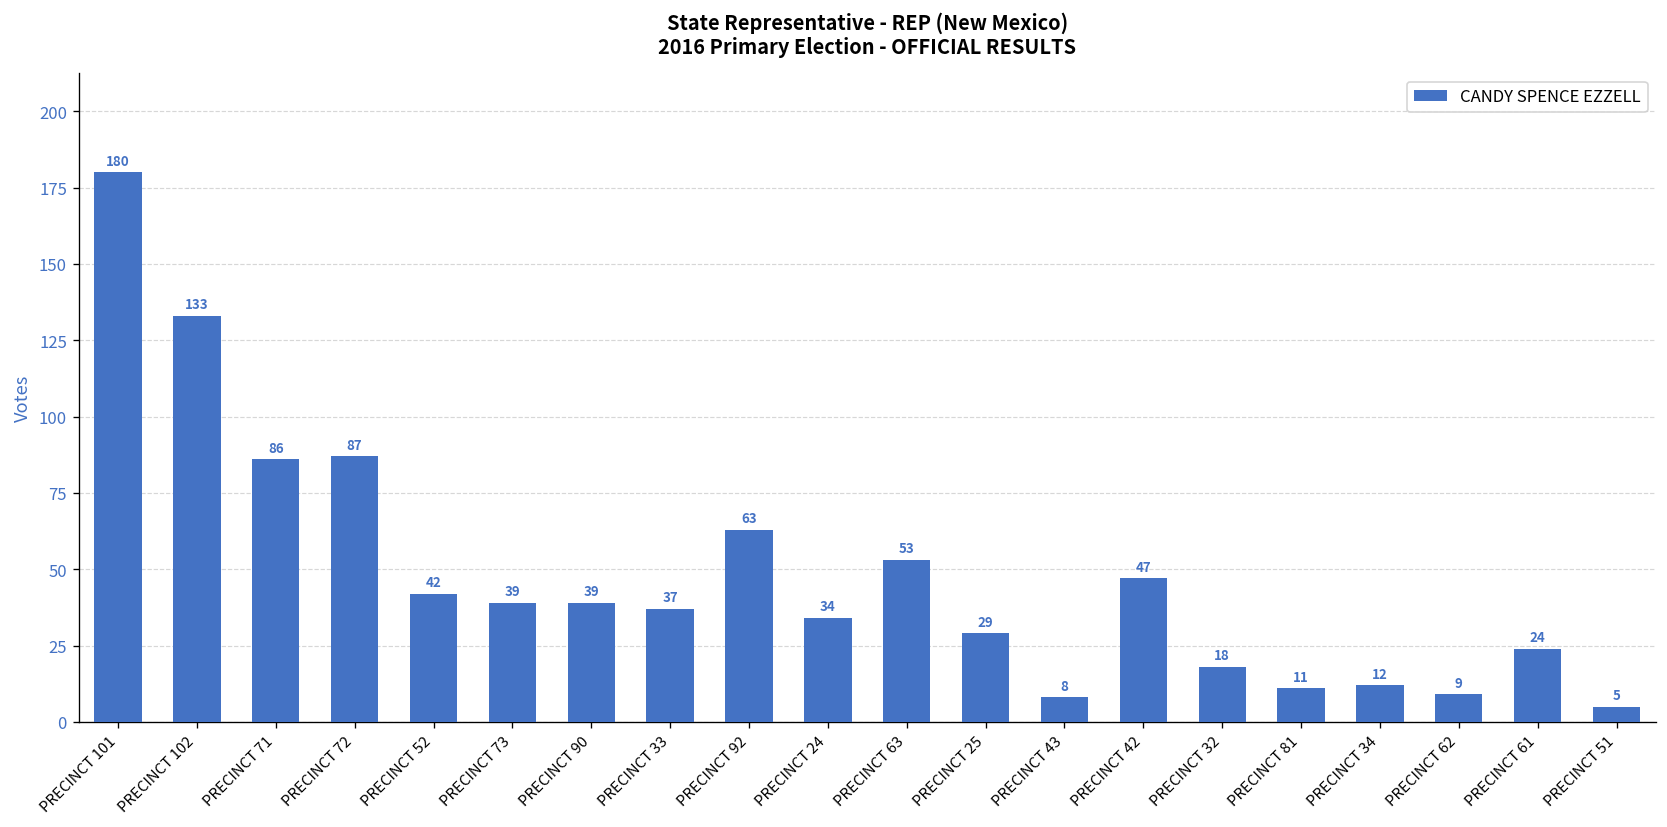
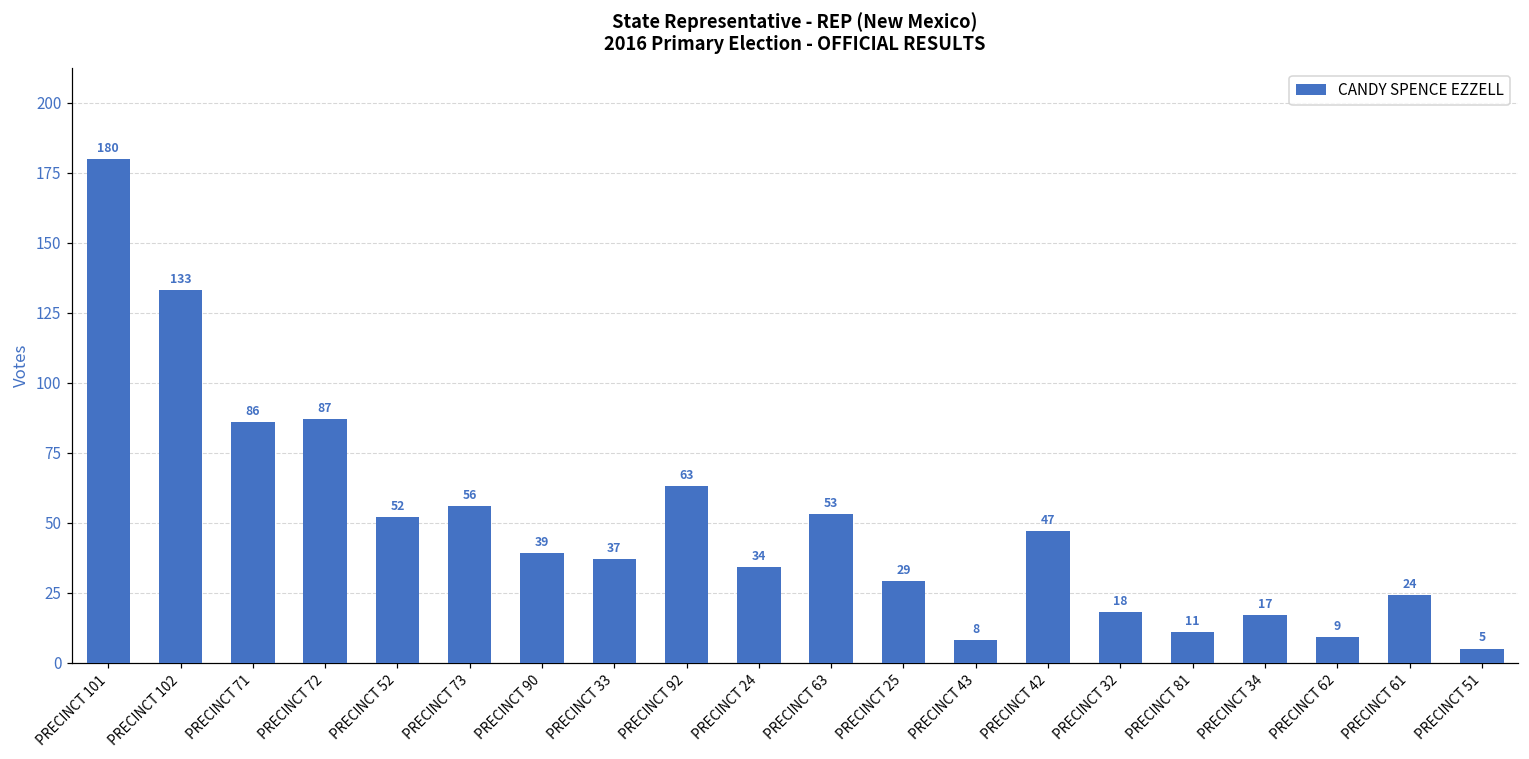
PRECINCT 52: 42 -> 52
PRECINCT 73: 39 -> 56
PRECINCT 34: 12 -> 17
